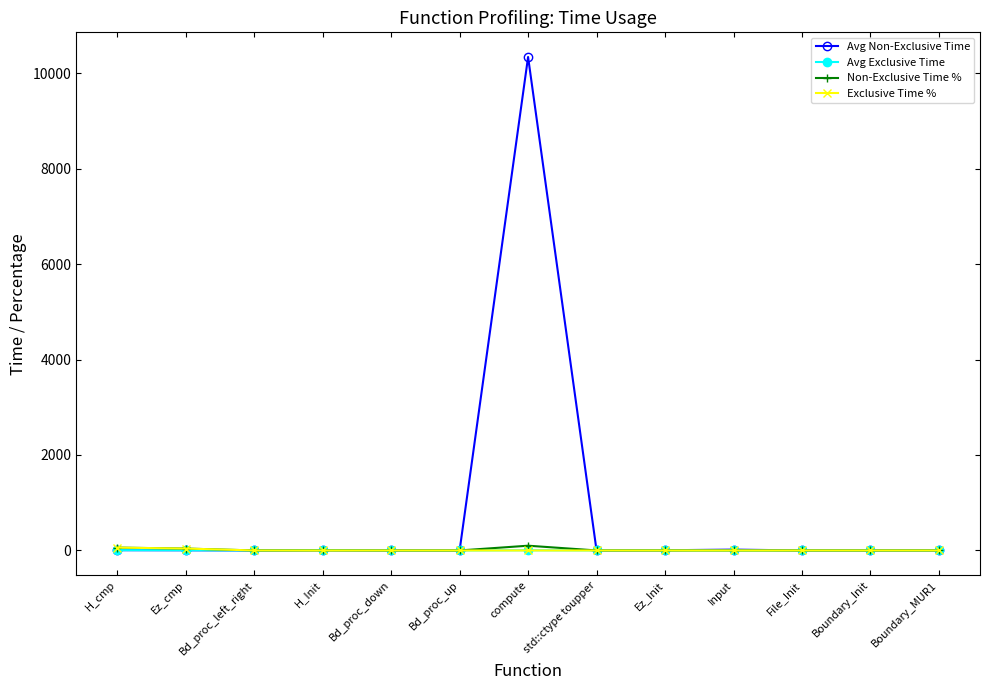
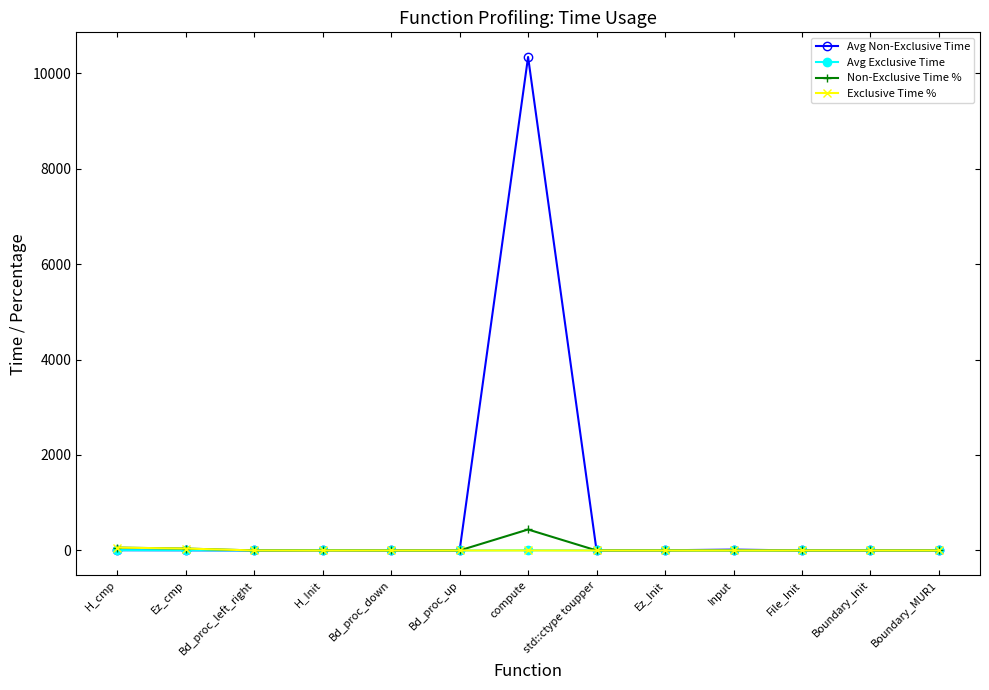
Non-Exclusive Time %, compute: 100 -> 400
